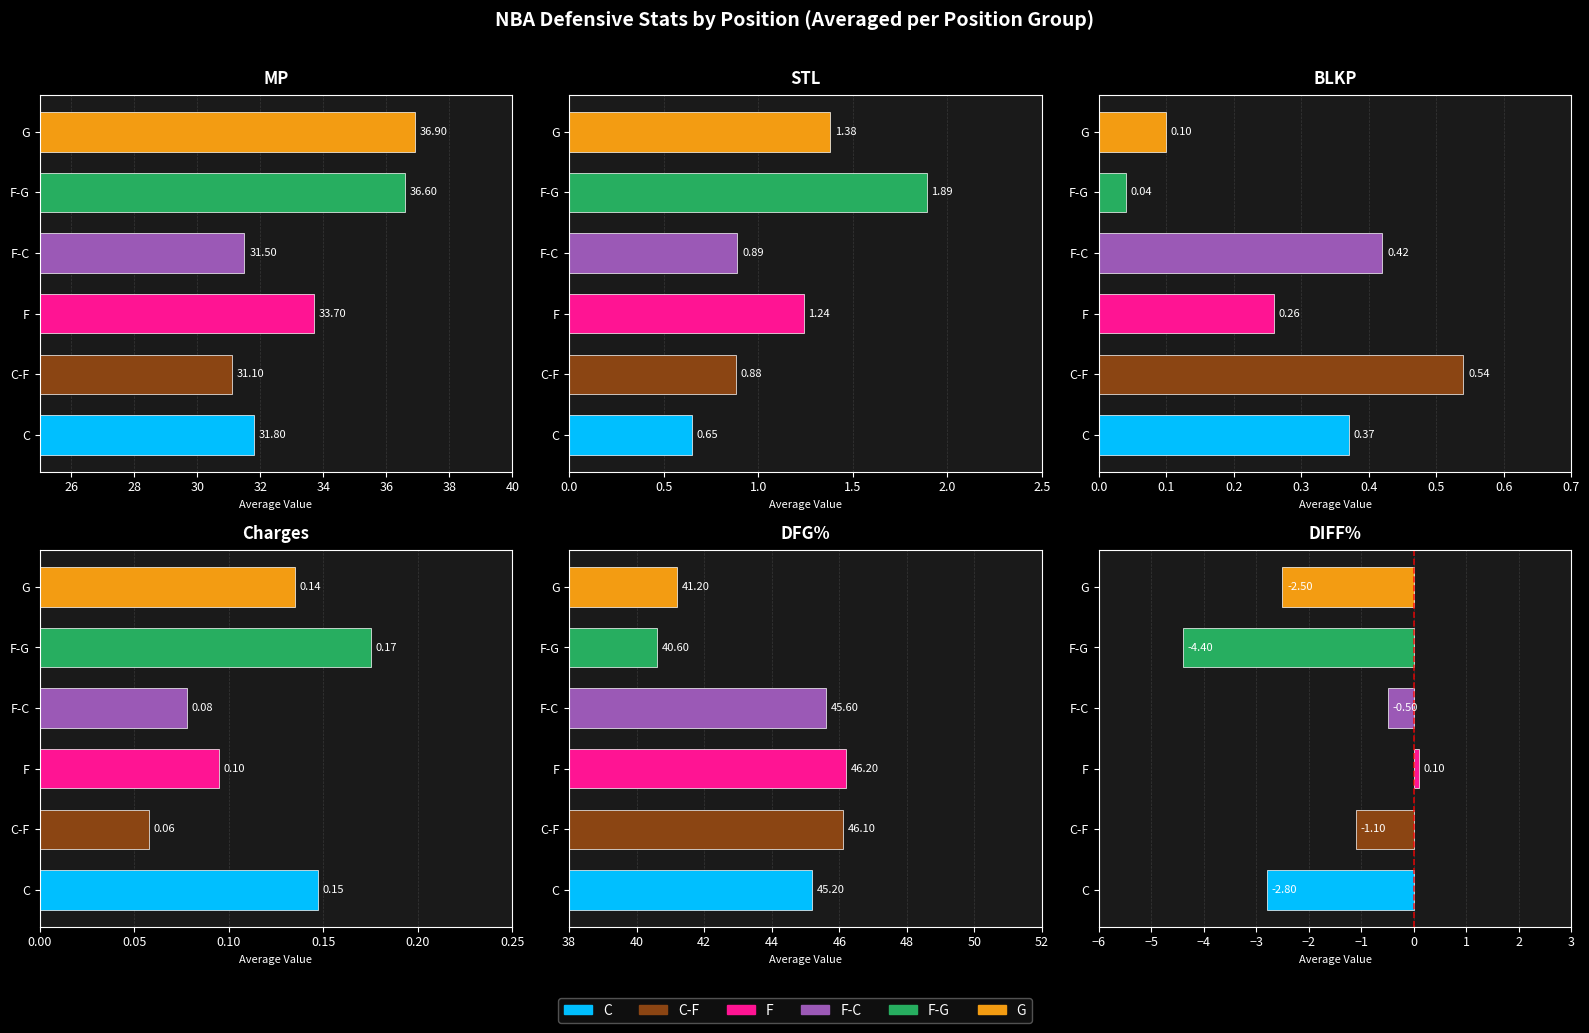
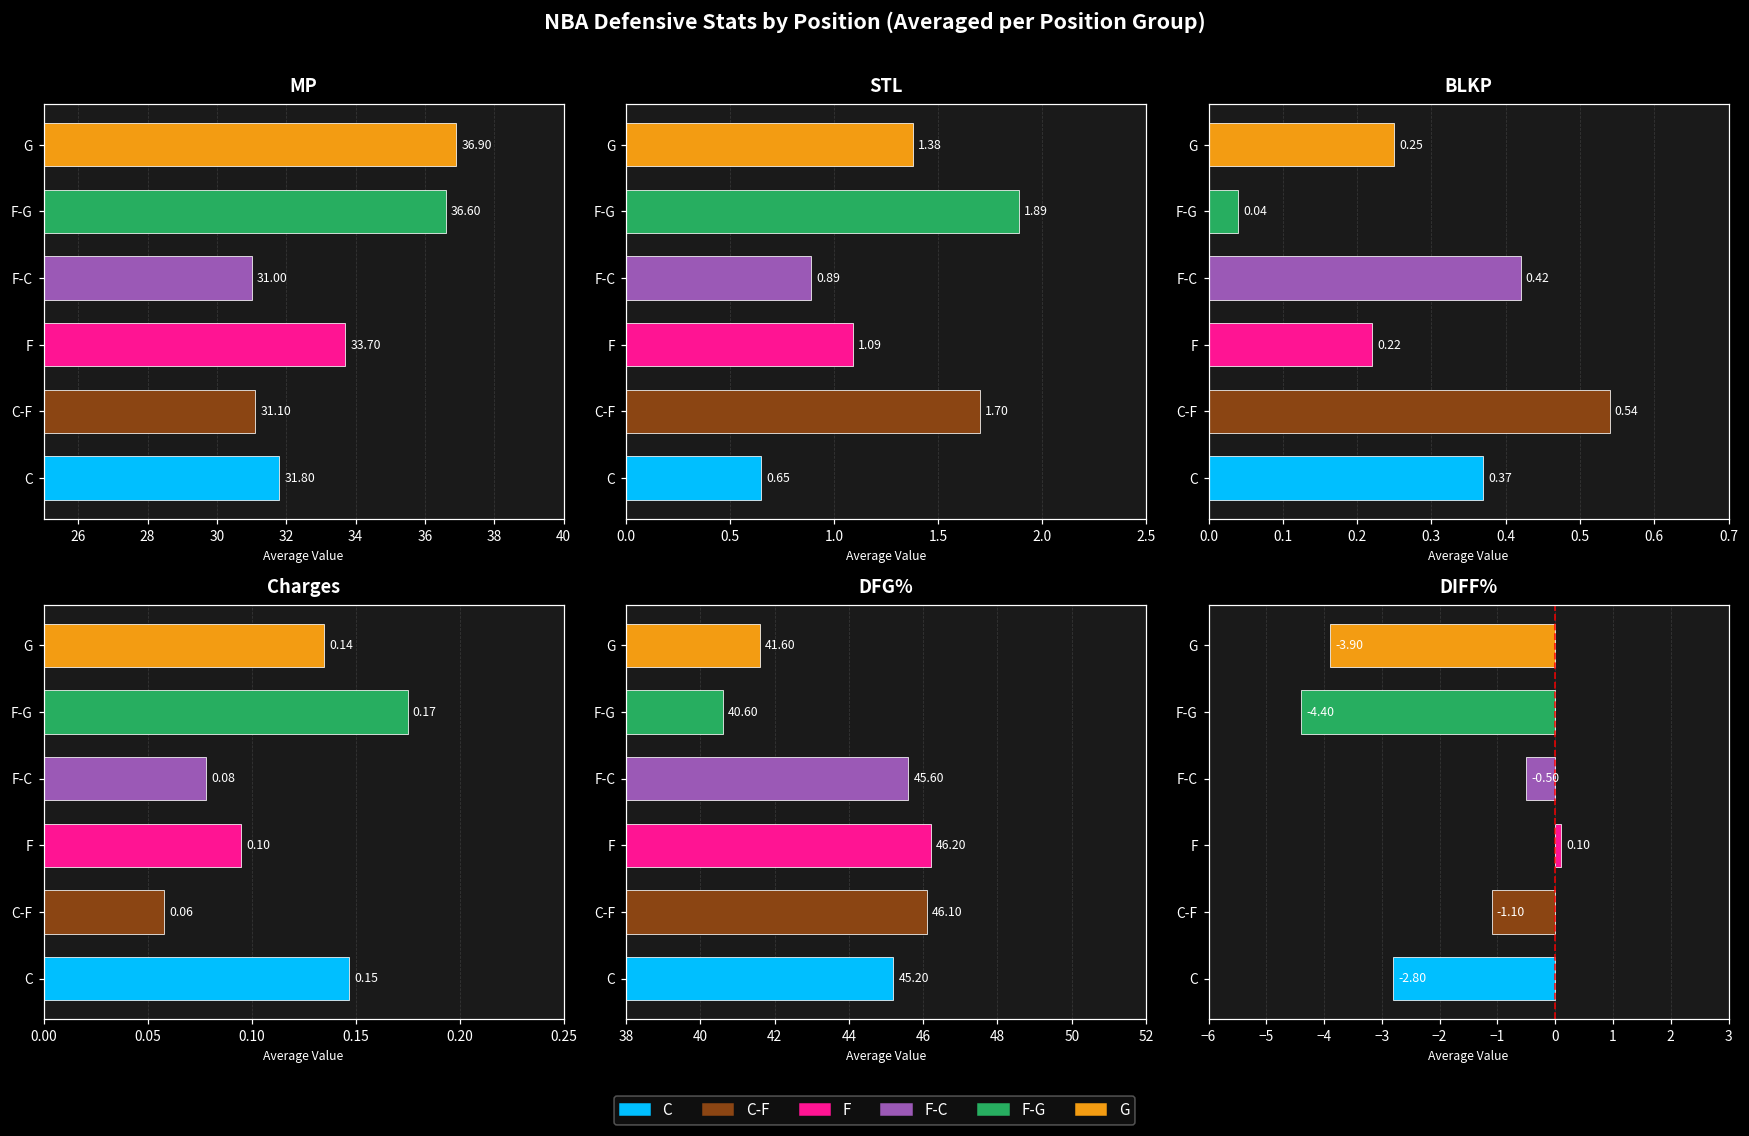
MP, F-C: 31.50 -> 31.00
STL, F: 1.24 -> 1.09
STL, C-F: 0.88 -> 1.70
BLKP, G: 0.10 -> 0.25
BLKP, F: 0.26 -> 0.22
DFG%, G: 41.20 -> 41.60
DIFF%, G: -2.50 -> -3.90
